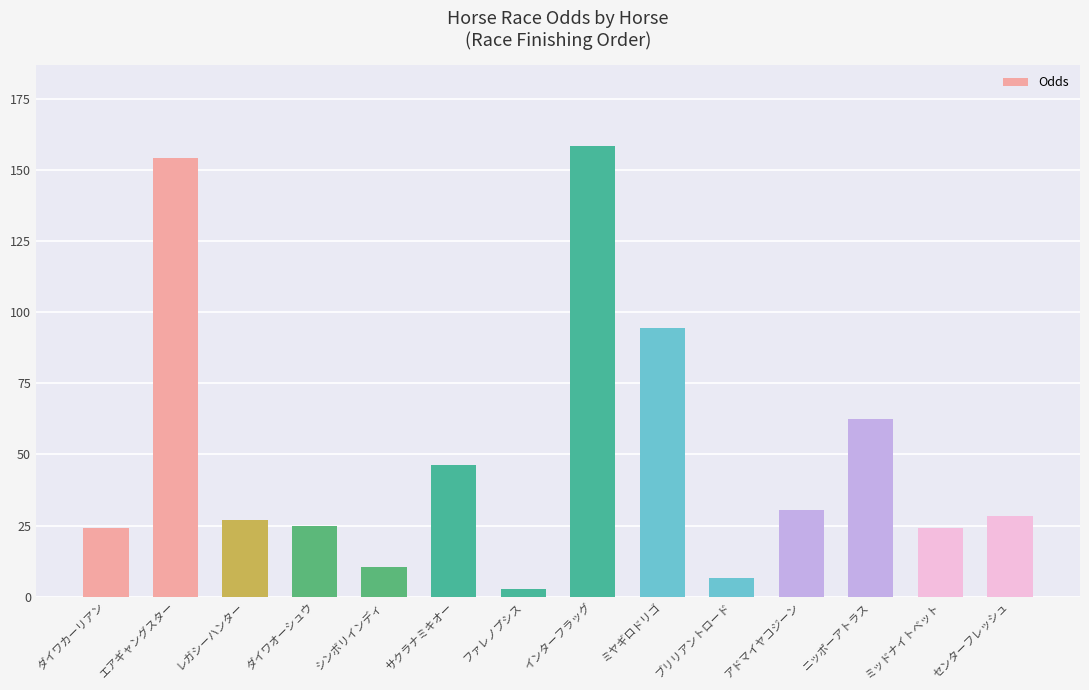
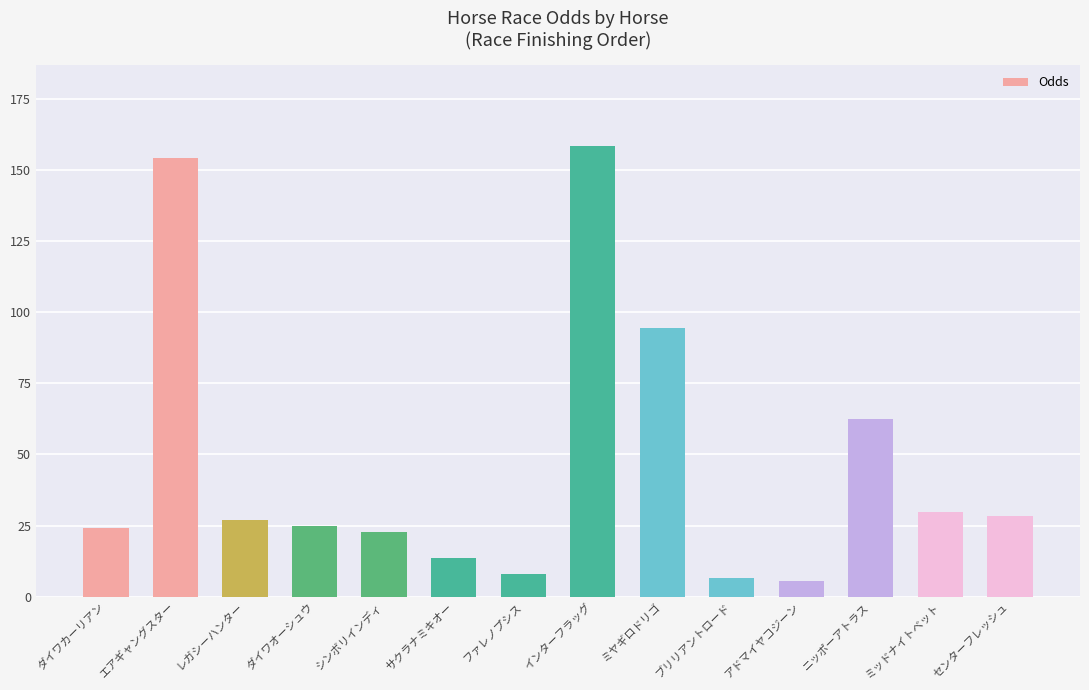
シンボリインディ: 10 -> 23
サクラナミキオー: 46 -> 14
ファレノプシス: 3 -> 8
アドマイヤコジーン: 31 -> 5
ミッドナイトベット: 24 -> 30
